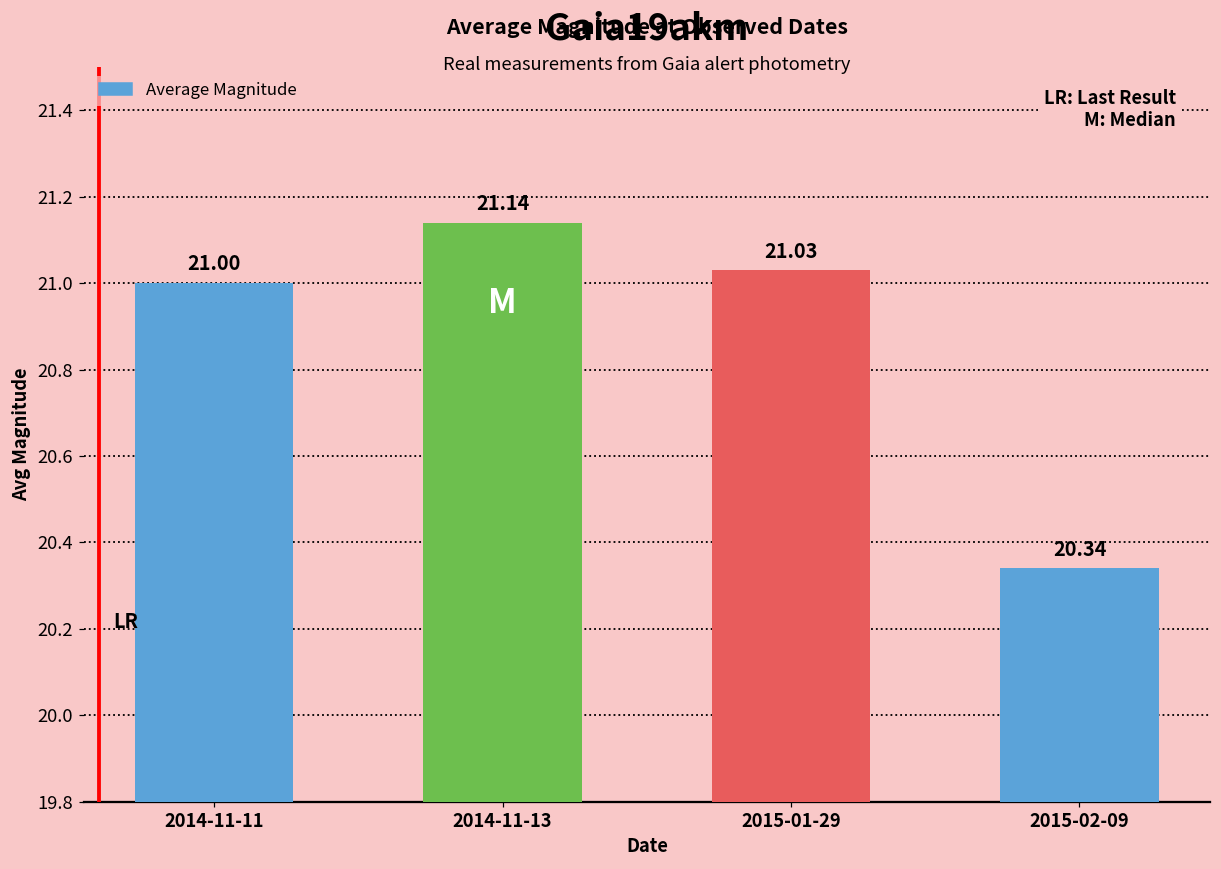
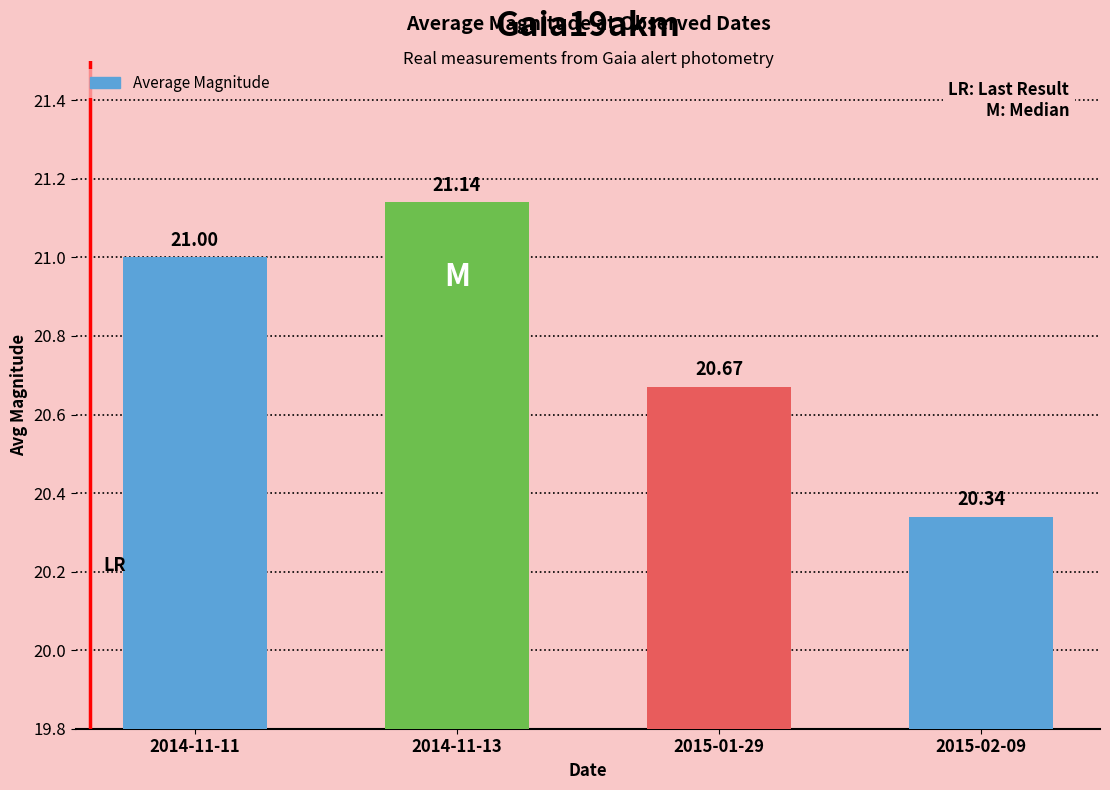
2015-01-29: 21.03 -> 20.67
